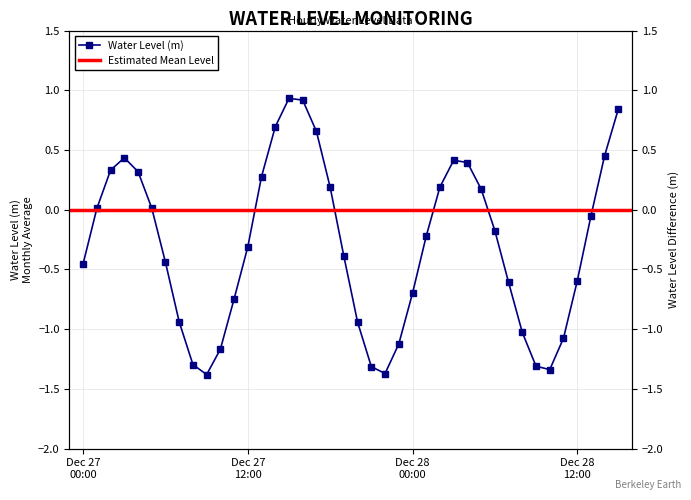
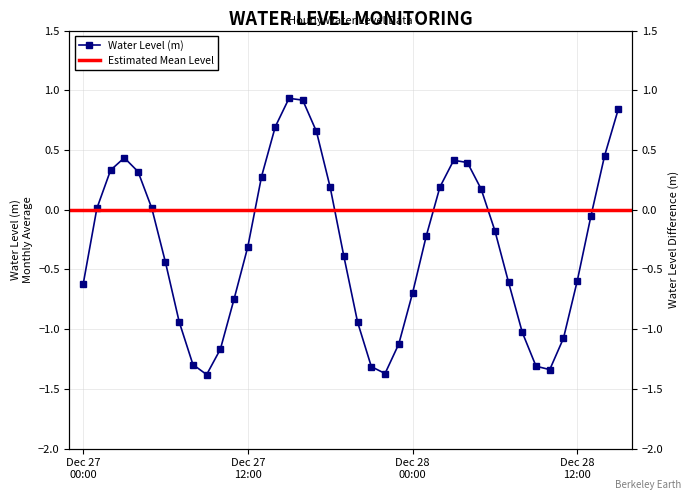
Dec 27 00:00: -0.45 -> -0.62
